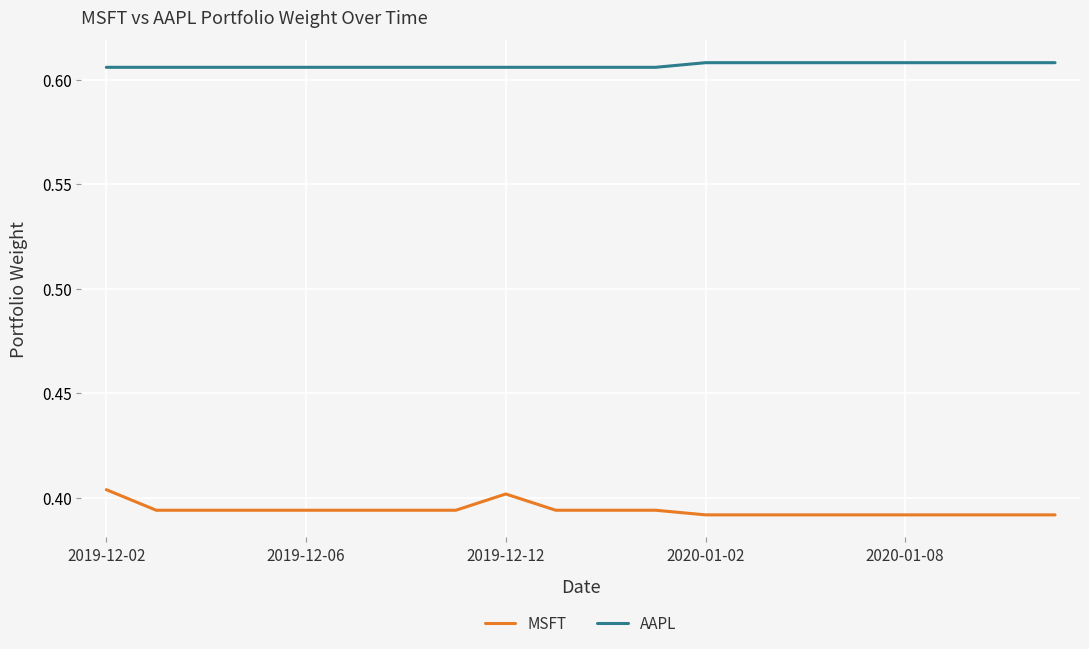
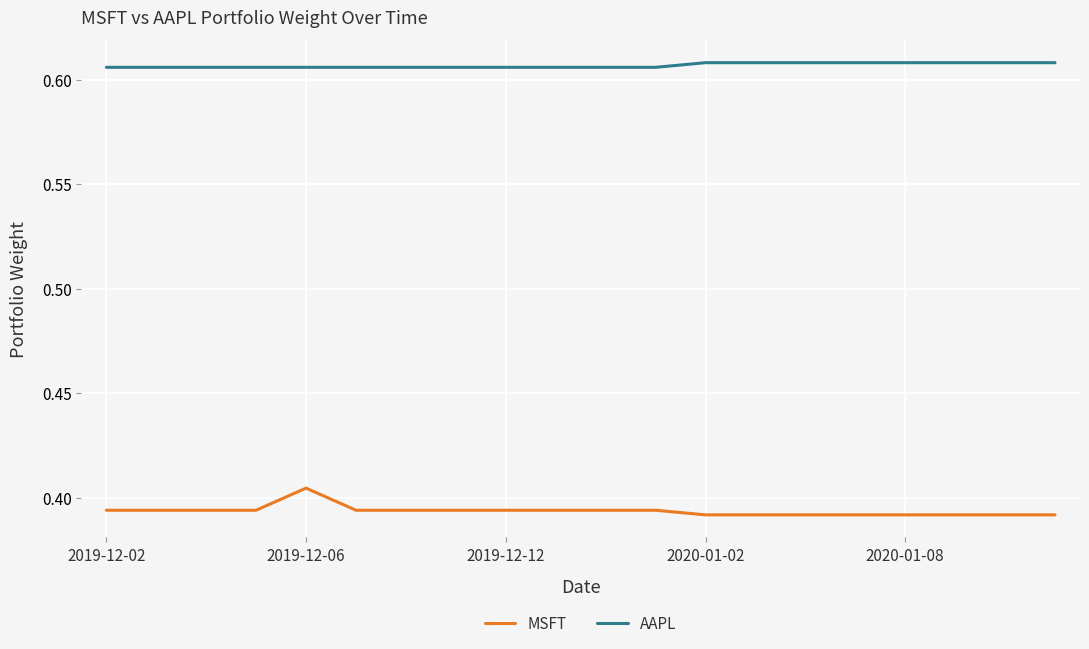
MSFT, 2019-12-02: 0.404 -> 0.394
MSFT, 2019-12-06: 0.394 -> 0.405
MSFT, 2019-12-12: 0.402 -> 0.394
